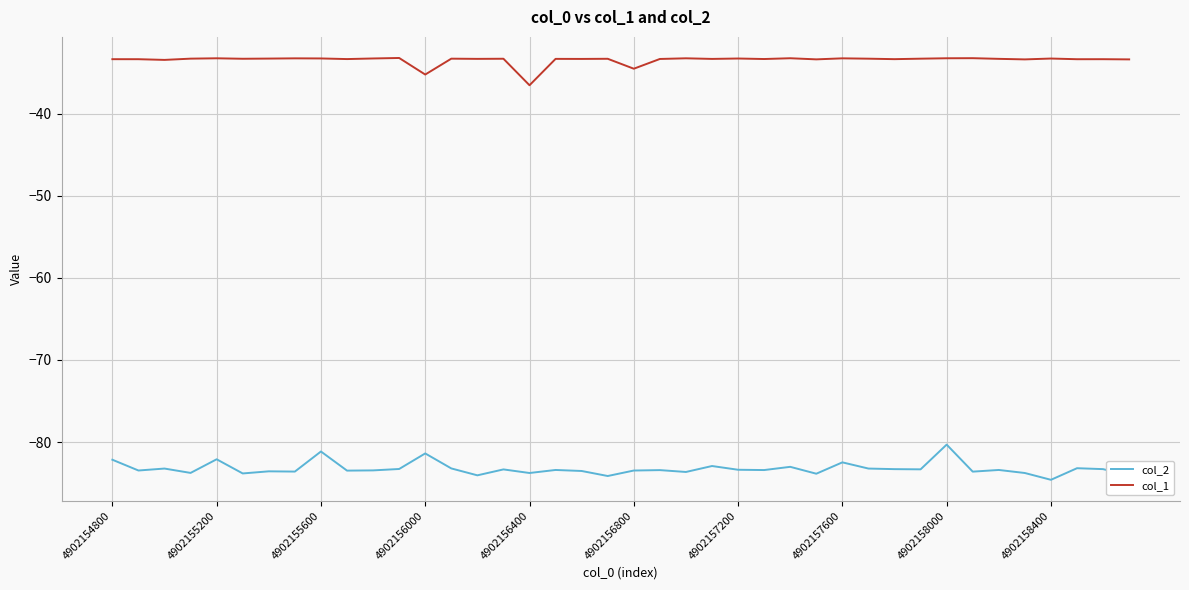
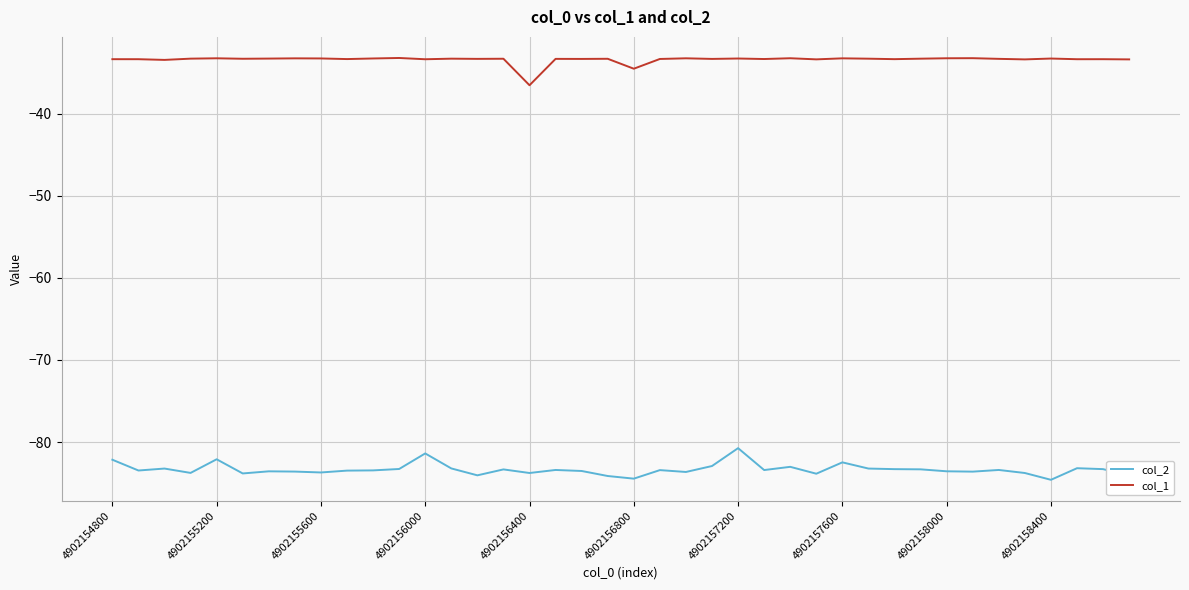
col_2, 4902155600: -81 -> -84
col_1, 4902156000: -35 -> -33
col_2, 4902156800: -83 -> -84
col_2, 4902157200: -83 -> -81
col_2, 4902158000: -80 -> -84
